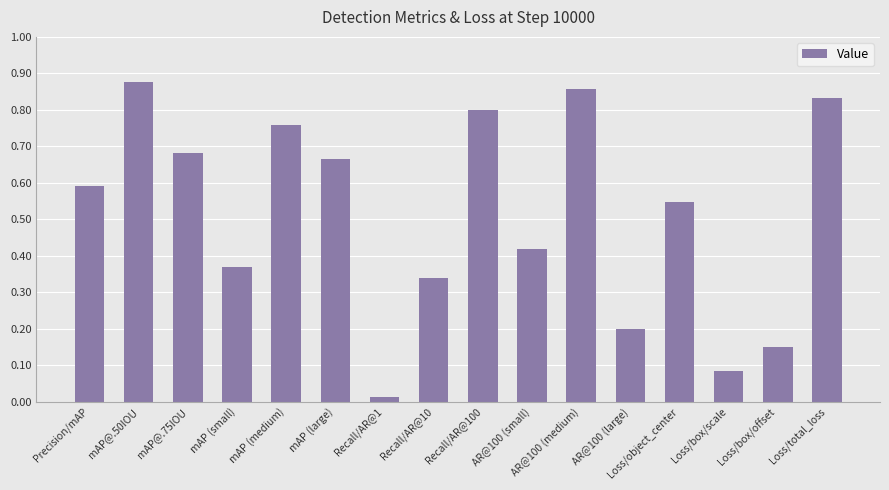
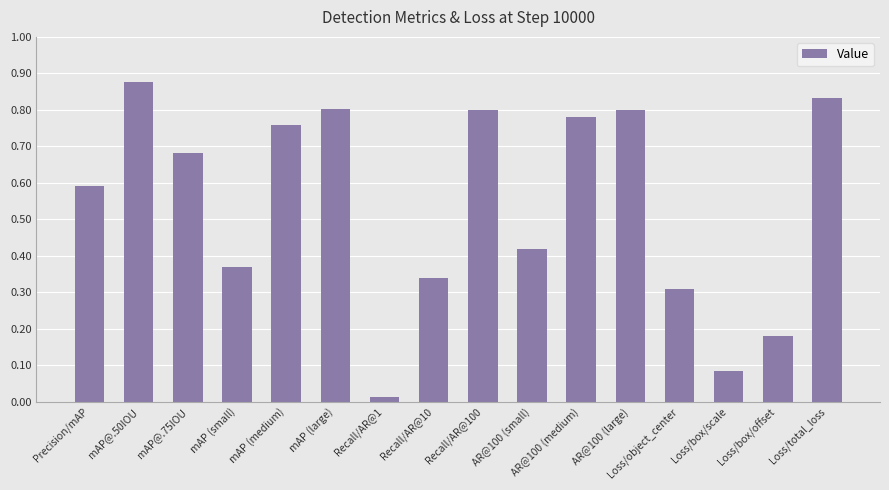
mAP (large): 0.67 -> 0.80
AR@100 (medium): 0.86 -> 0.78
AR@100 (large): 0.2 -> 0.8
Loss/object_center: 0.55 -> 0.31
Loss/box/offset: 0.15 -> 0.18
